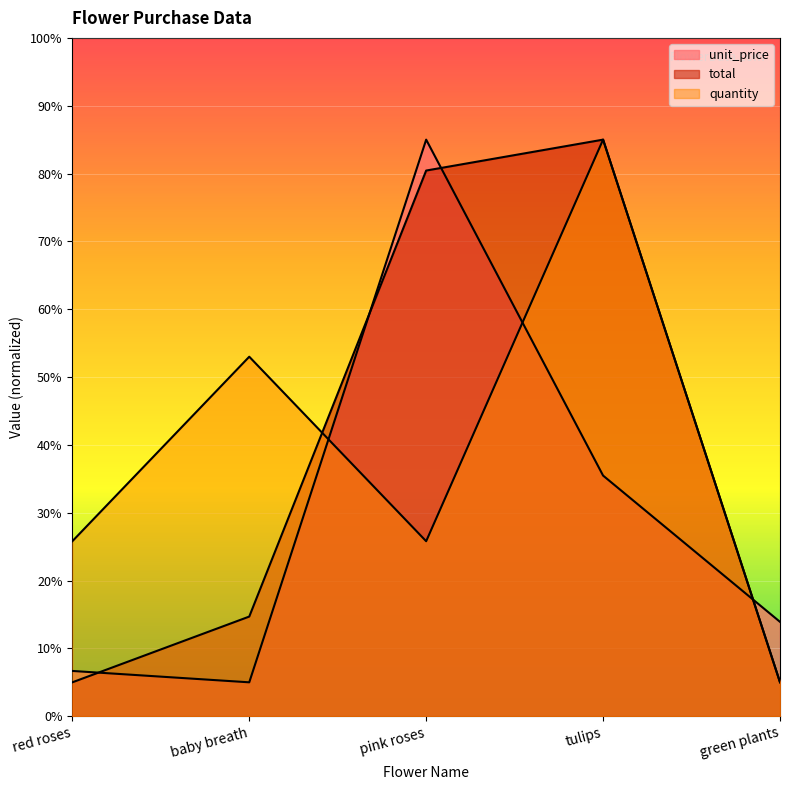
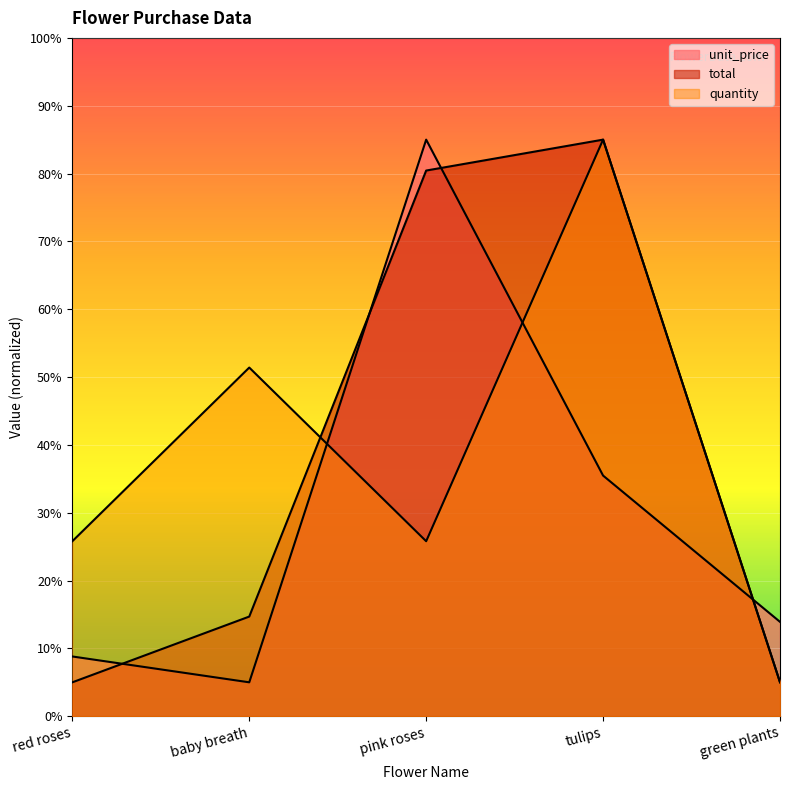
unit_price, red roses: 7% -> 9%
quantity, baby breath: 53% -> 51%
